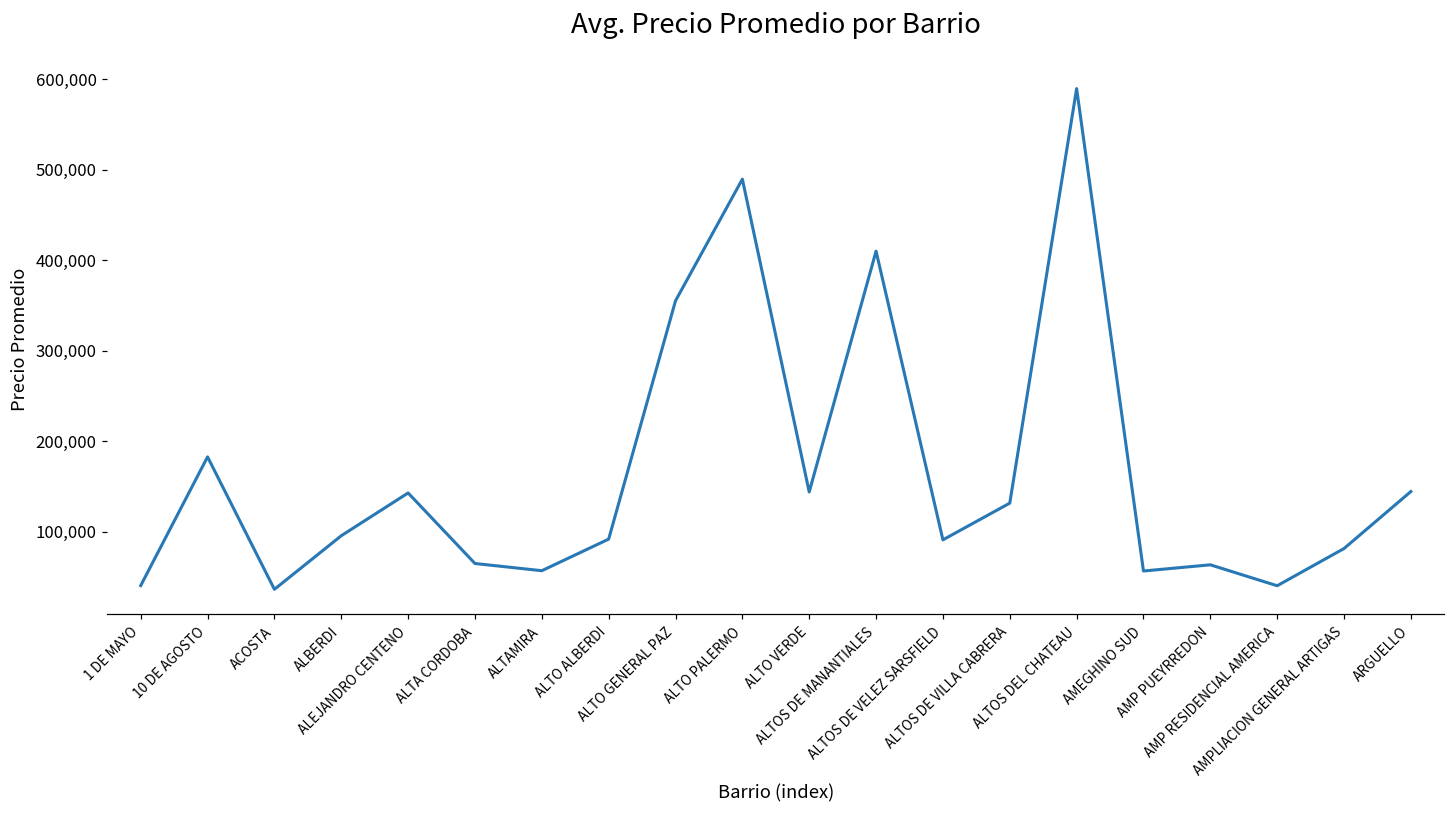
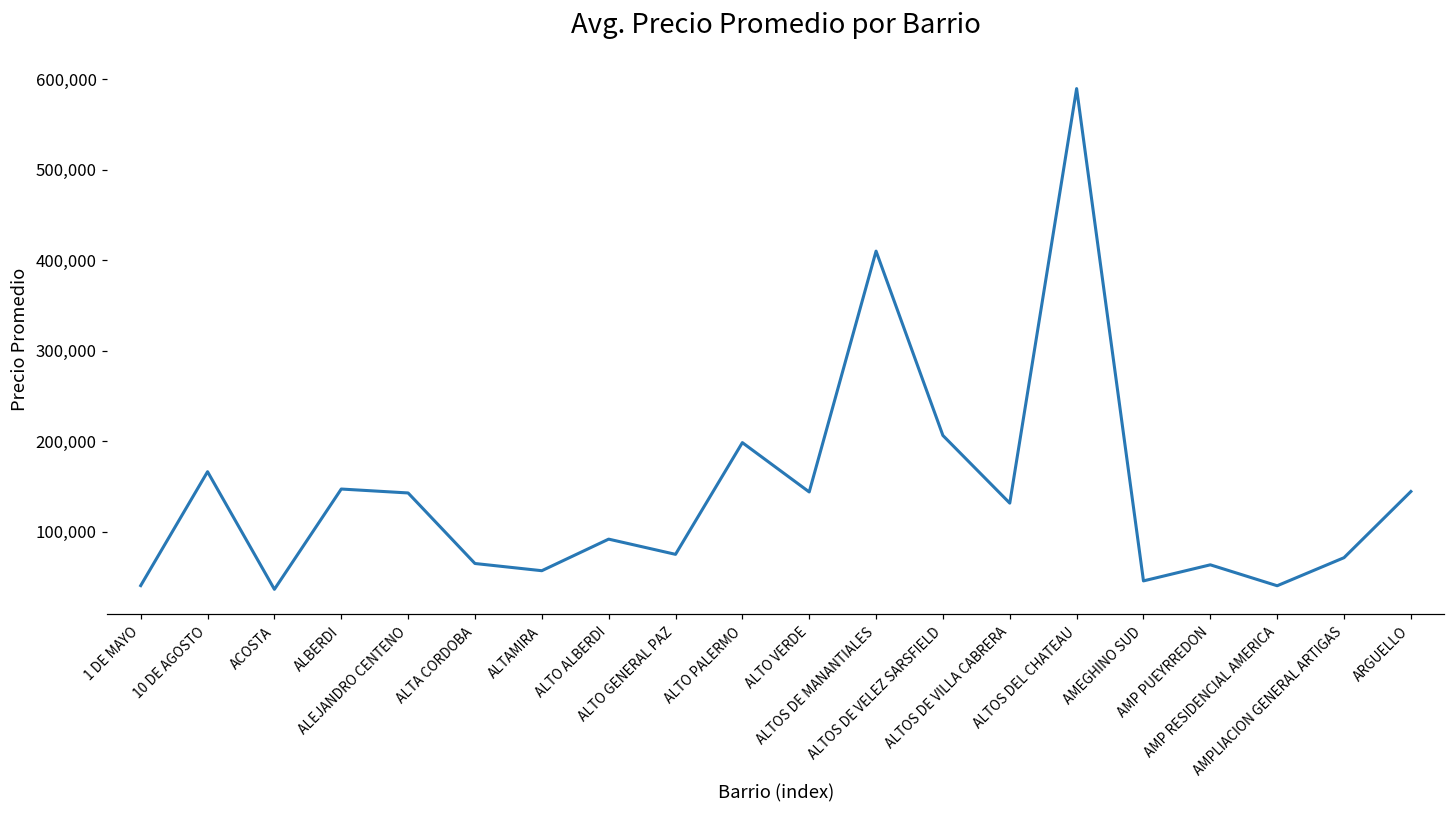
10 DE AGOSTO: 180,000 -> 170,000
ALBERDI: 100,000 -> 150,000
ALTO GENERAL PAZ: 360,000 -> 70,000
ALTO PALERMO: 490,000 -> 200,000
ALTOS DE VELEZ SARSFIELD: 90,000 -> 210,000
AMEGHINO SUD: 60,000 -> 50,000
AMPLIACION GENERAL ARTIGAS: 80,000 -> 70,000
